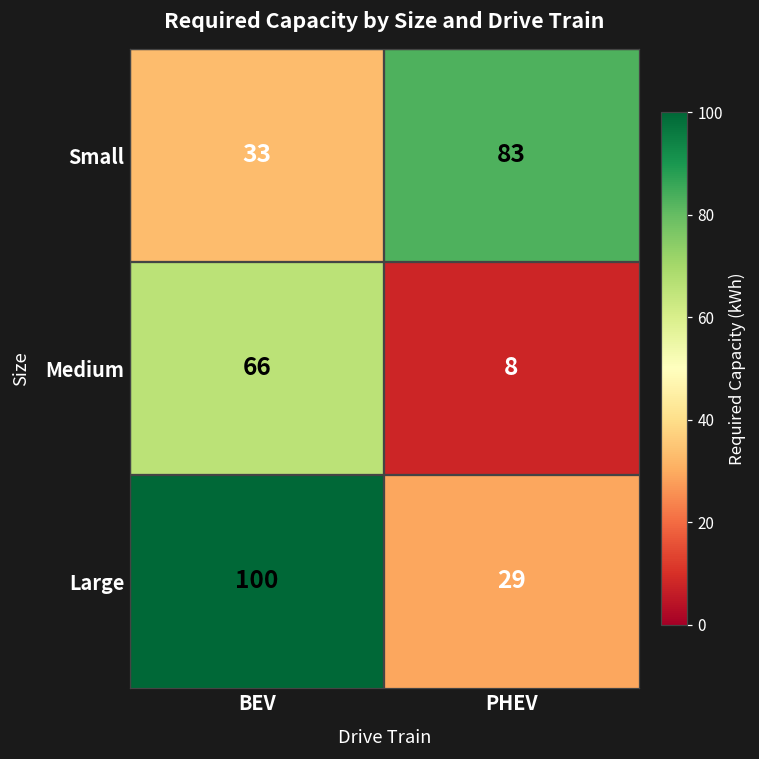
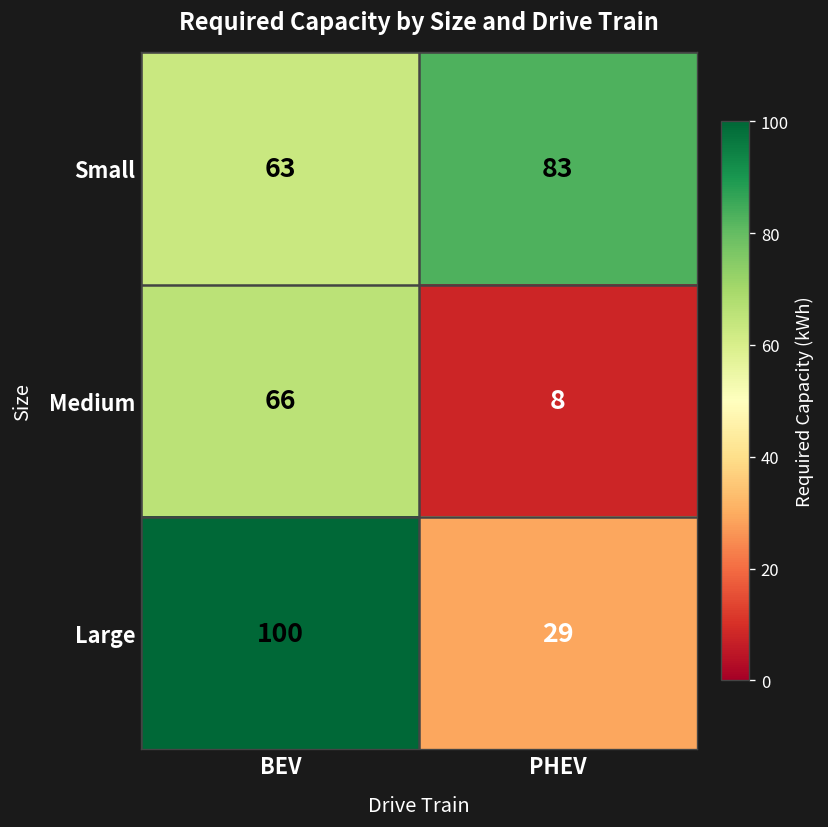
Small, BEV: 33 -> 63
